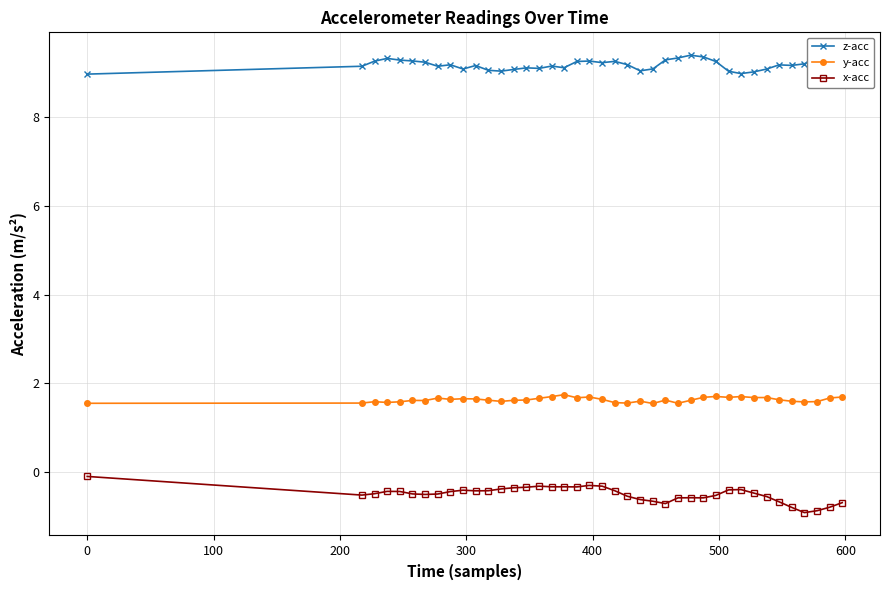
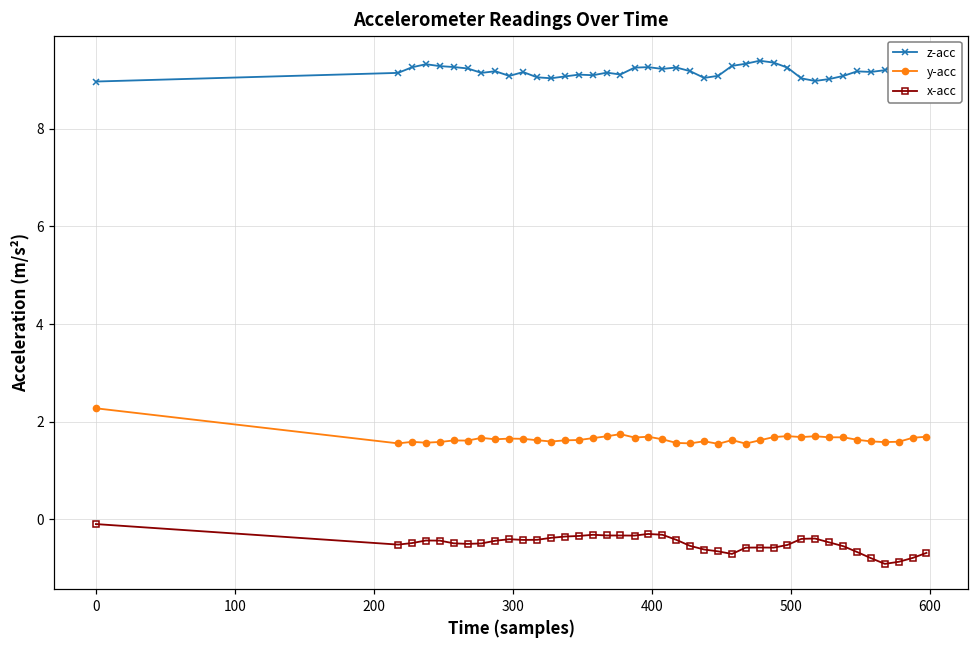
y-acc, 0: 1.6 -> 2.3
